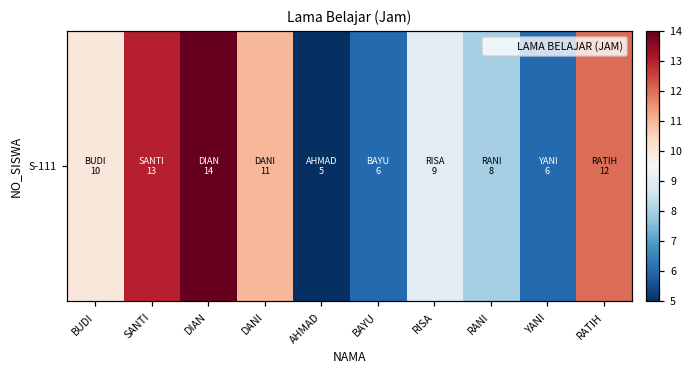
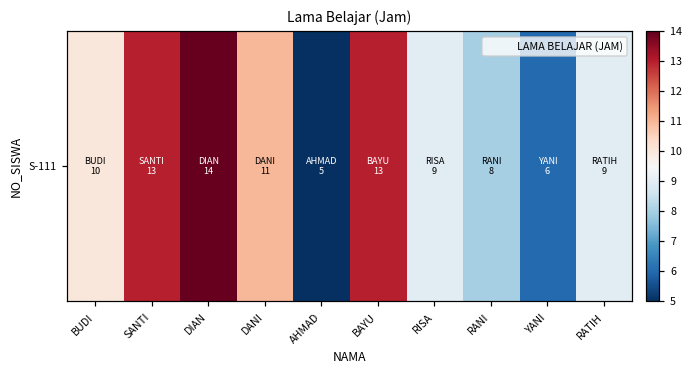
S-111, BAYU: 6 -> 13
S-111, RATIH: 12 -> 9
